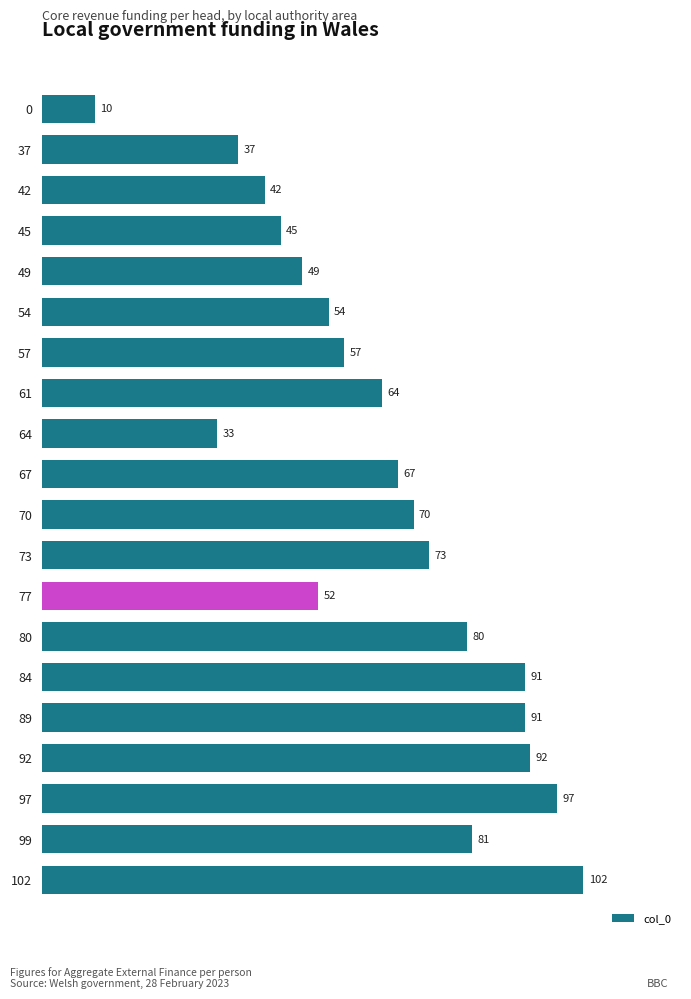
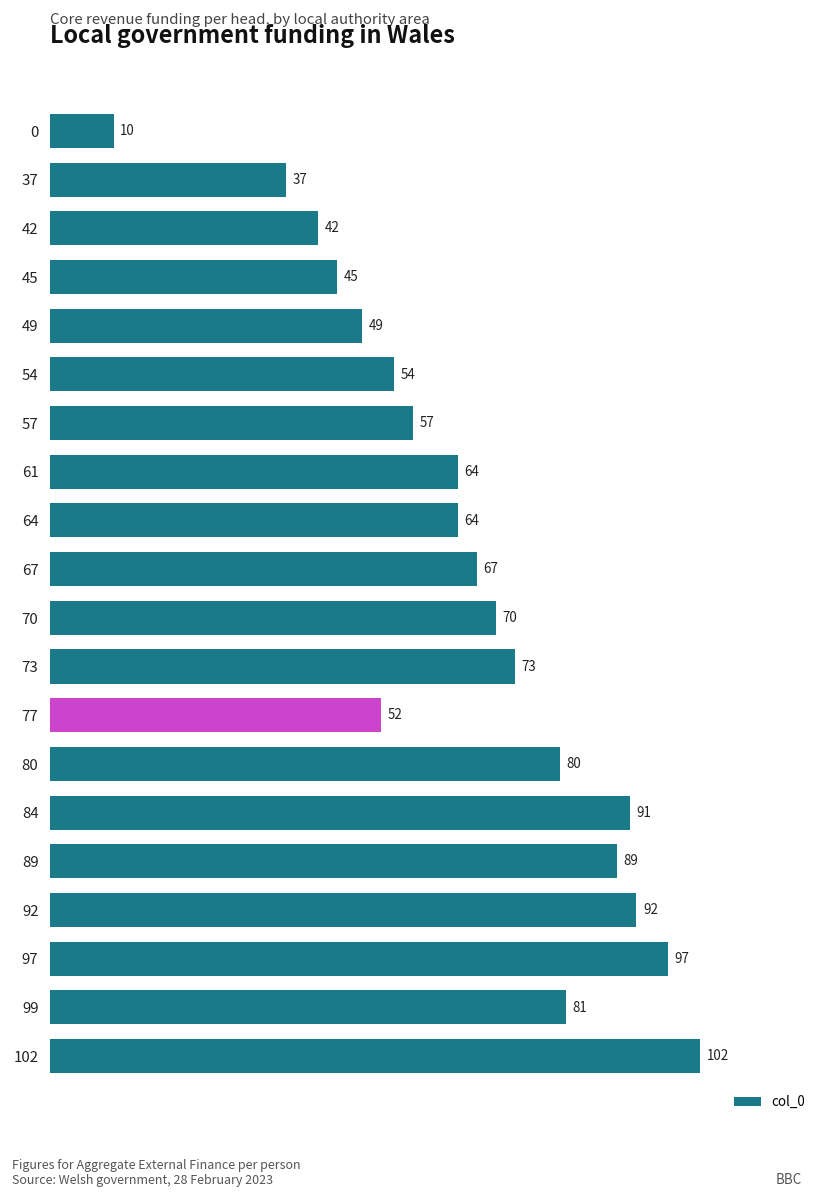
64: 33 -> 64
89: 91 -> 89
